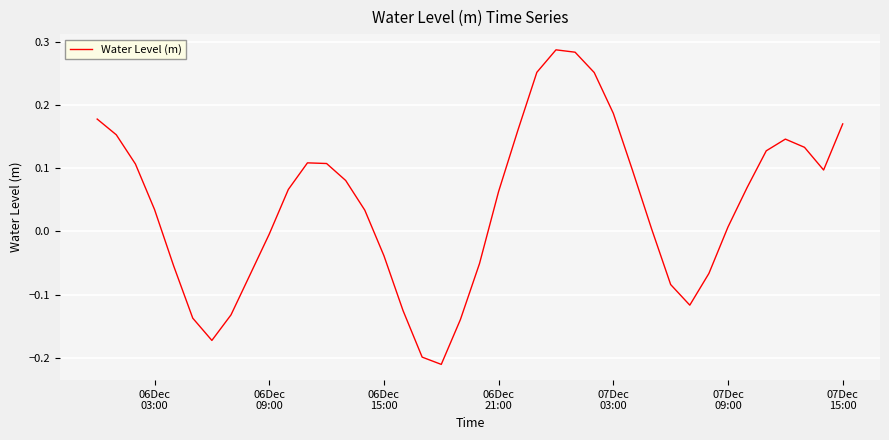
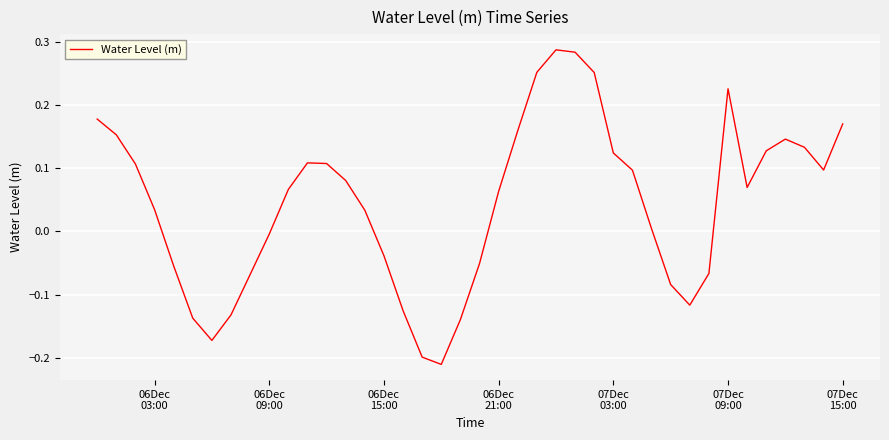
07Dec 03:00: 0.19 -> 0.12
07Dec 09:00: 0.01 -> 0.23
